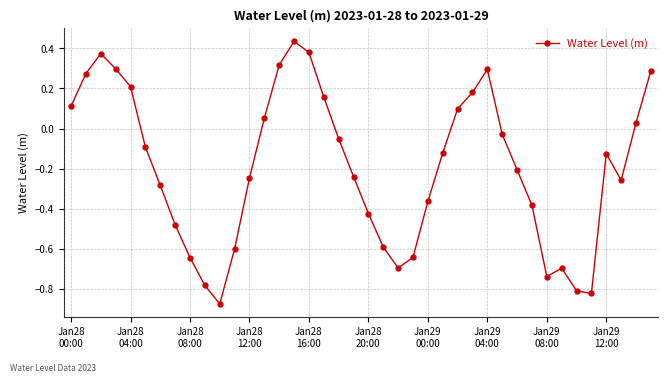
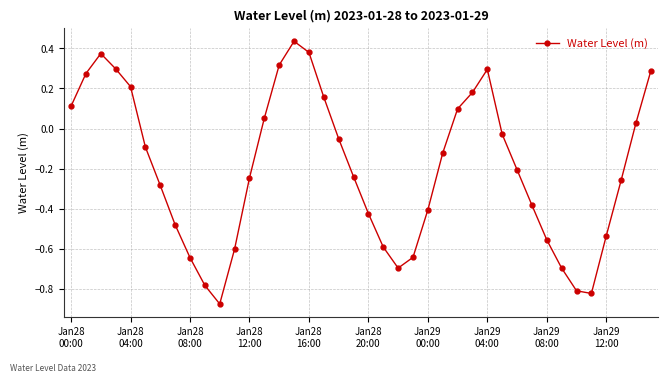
Jan29 00:00: -0.36 -> -0.41
Jan29 08:00: -0.74 -> -0.56
Jan29 12:00: -0.12 -> -0.54
